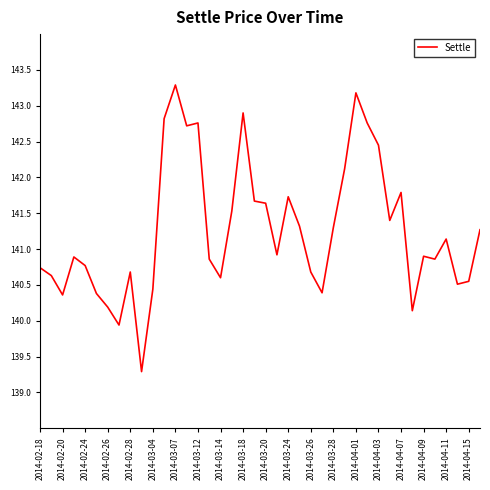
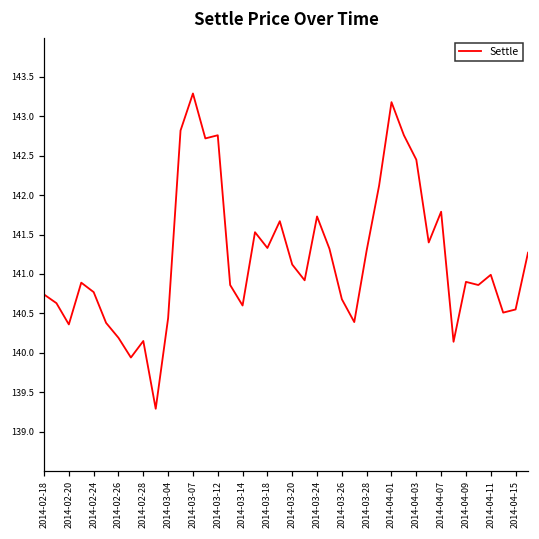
2014-02-28: 140.7 -> 140.2
2014-03-18: 142.9 -> 141.3
2014-03-20: 141.6 -> 141.1
2014-04-11: 141.1 -> 141.0
